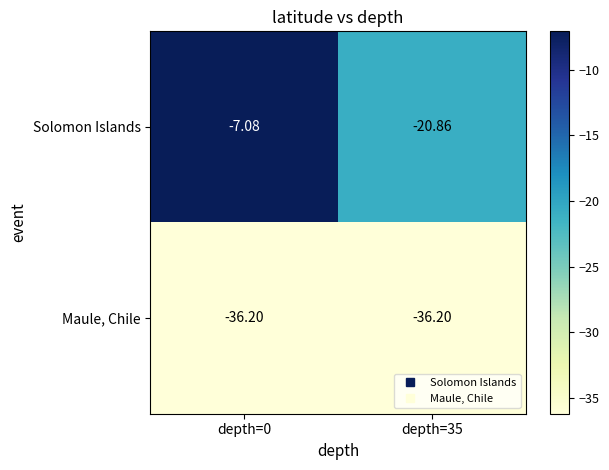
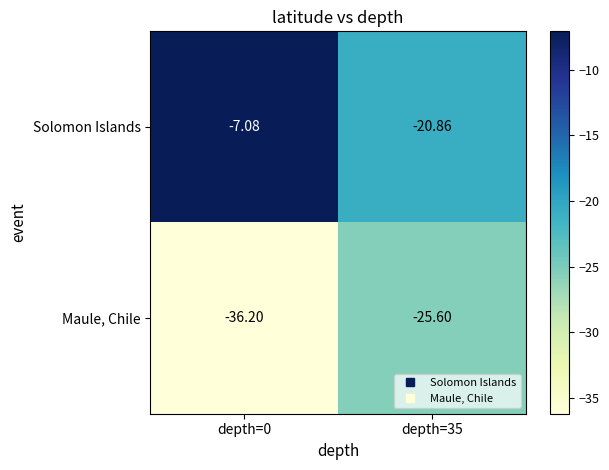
Maule, Chile, depth=35: -36.20 -> -25.60
